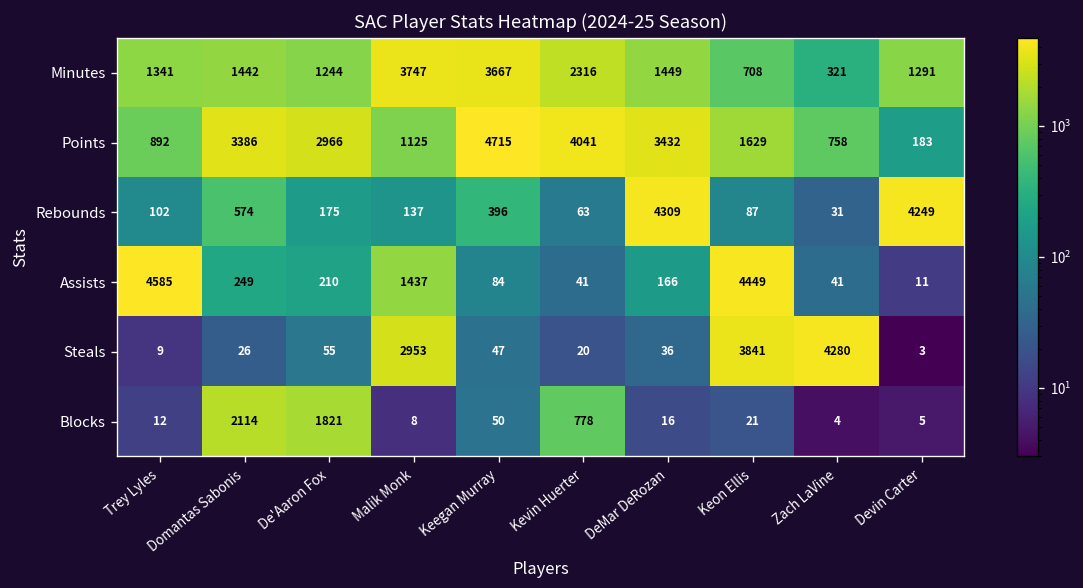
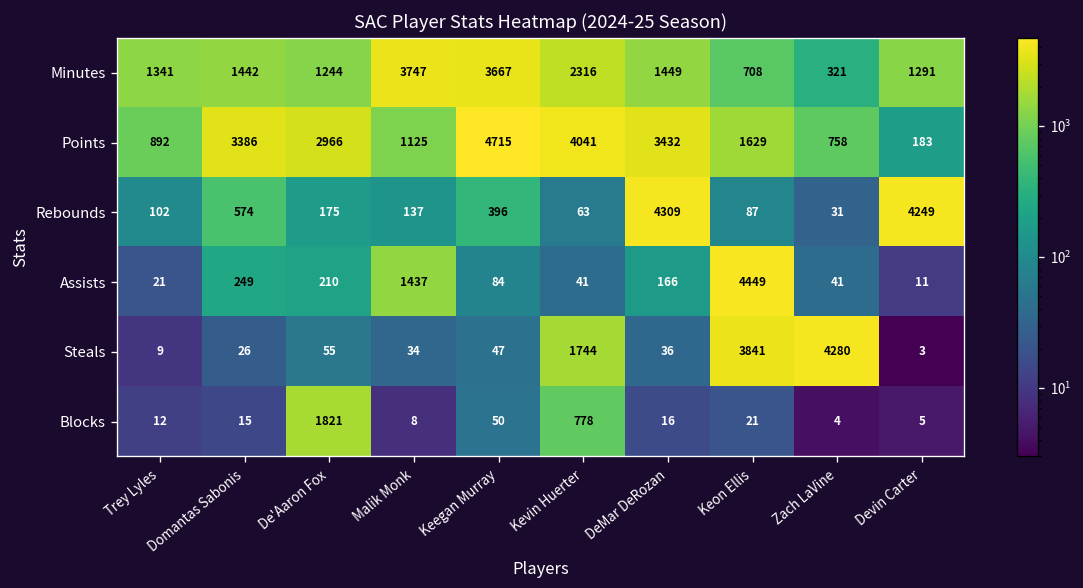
Assists, Trey Lyles: 4585 -> 21
Steals, Malik Monk: 2953 -> 34
Steals, Kevin Huerter: 20 -> 1744
Blocks, Domantas Sabonis: 2114 -> 15
